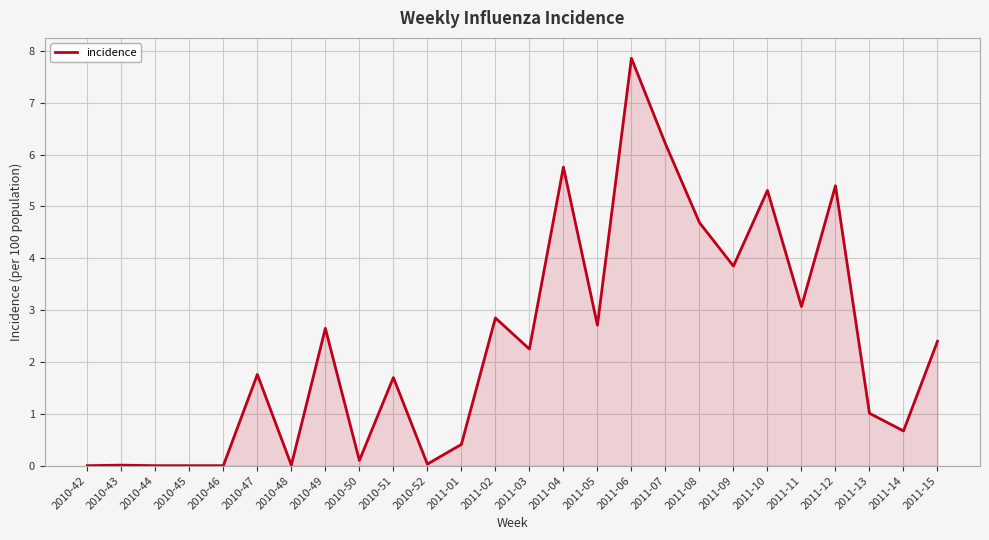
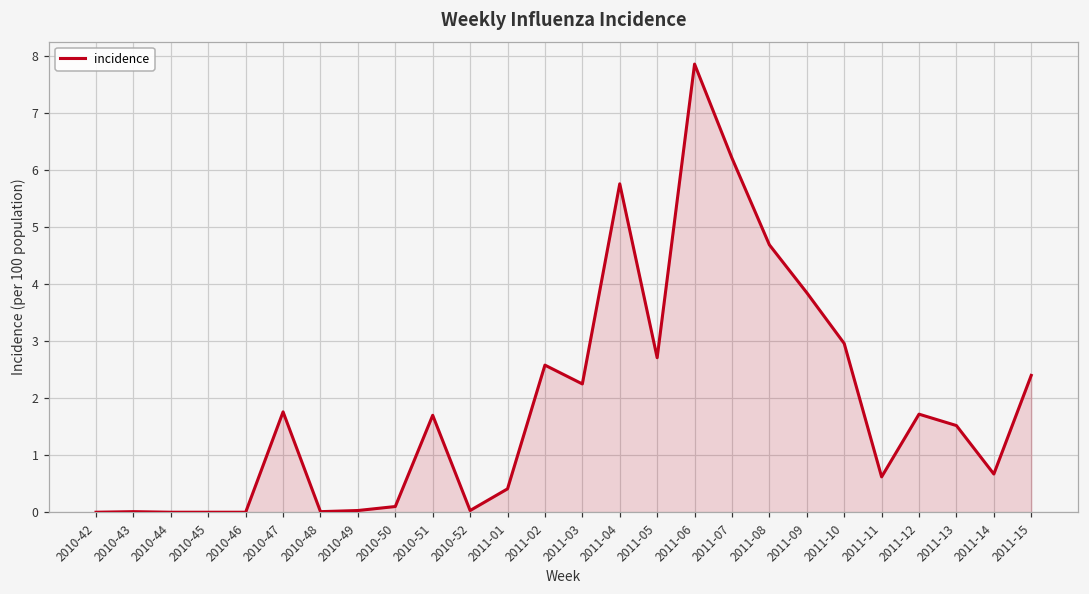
2010-49: 2.7 -> 0.0
2011-02: 2.9 -> 2.6
2011-10: 5.3 -> 3.0
2011-11: 3.1 -> 0.6
2011-12: 5.4 -> 1.7
2011-13: 1.0 -> 1.5
